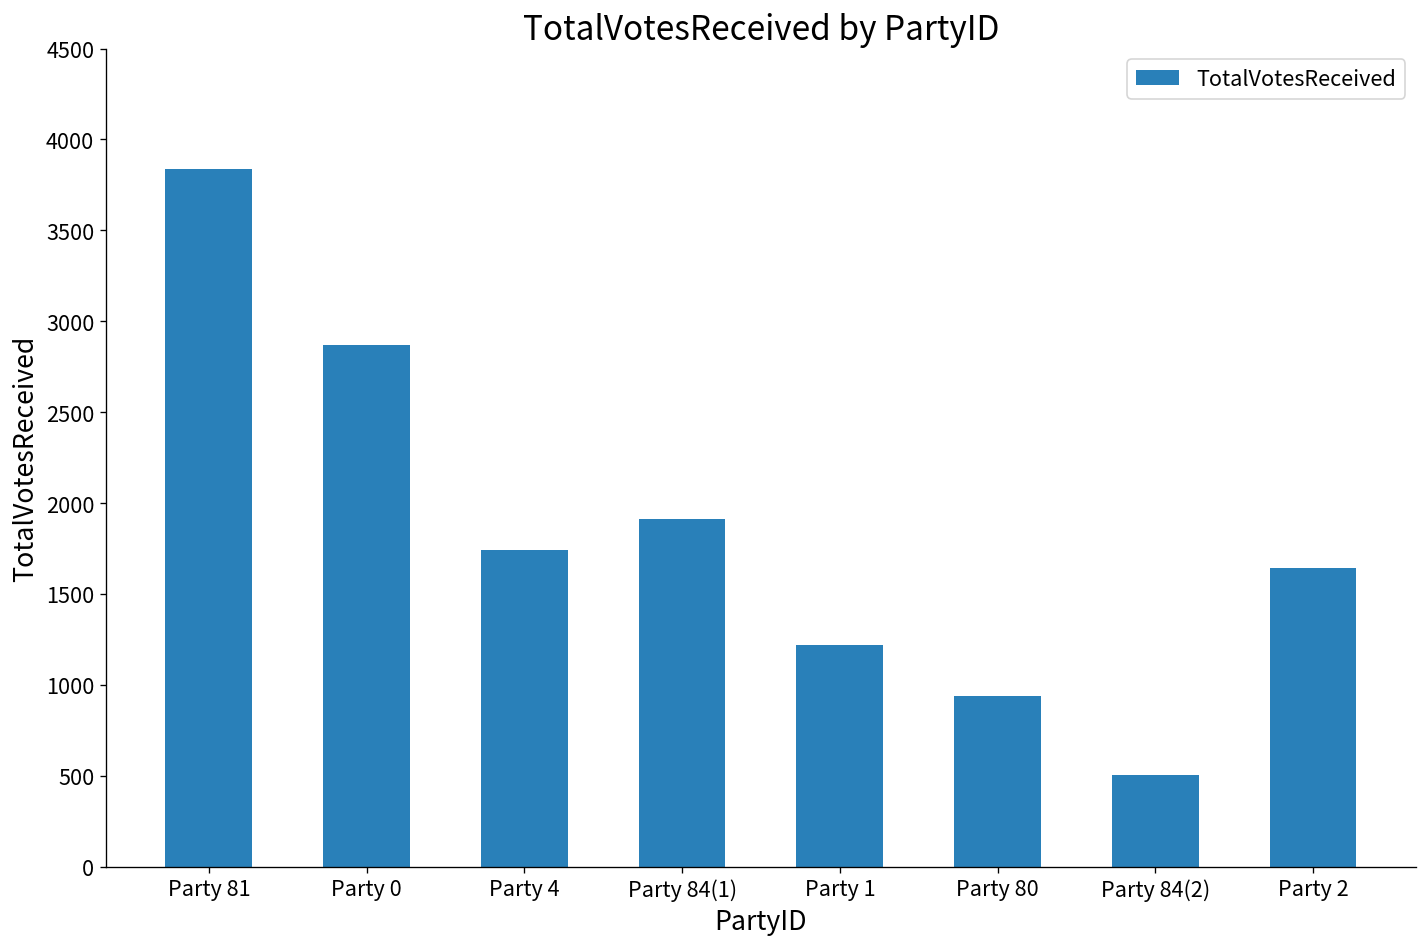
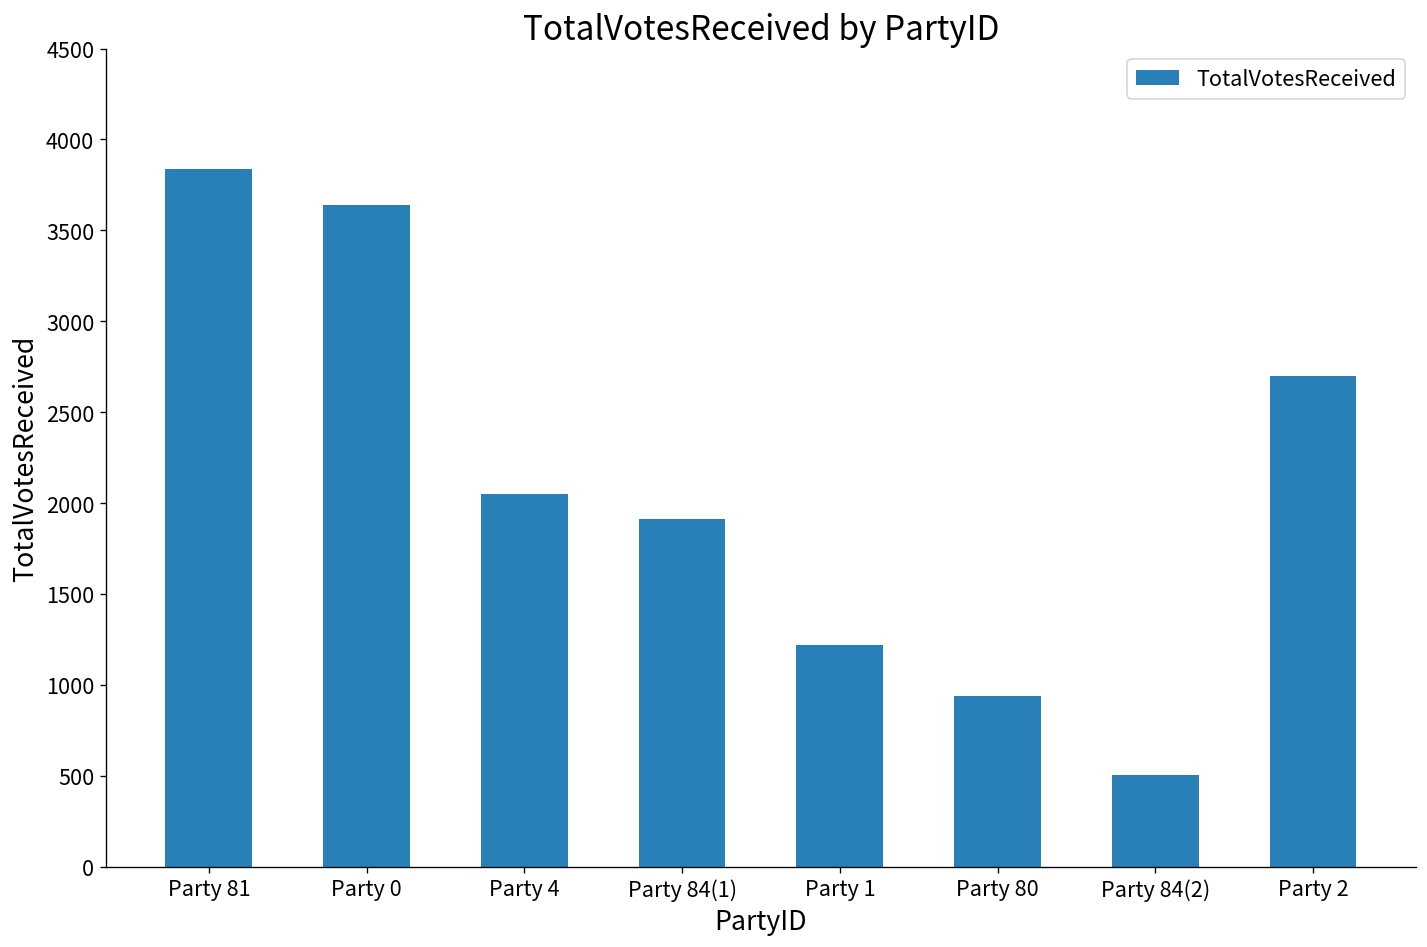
Party 0: 2870 -> 3640
Party 4: 1740 -> 2050
Party 2: 1640 -> 2700
